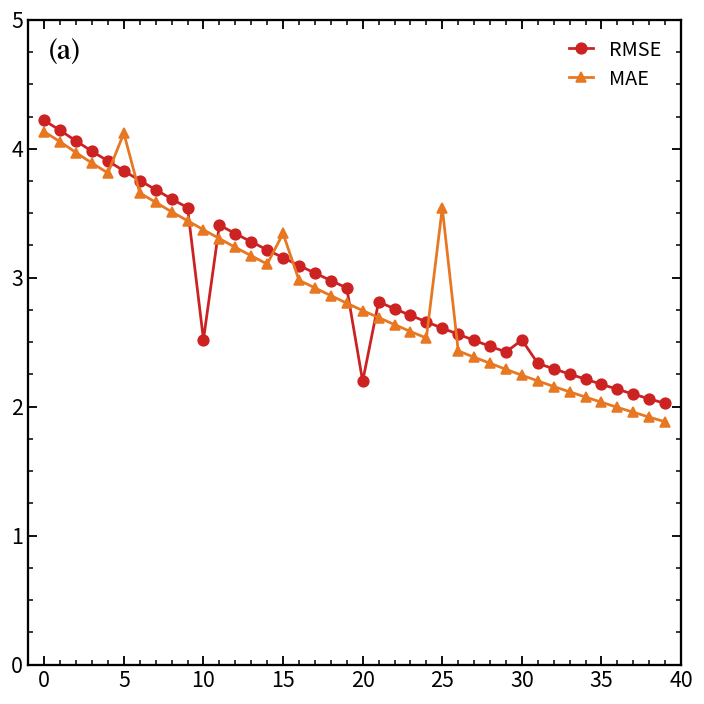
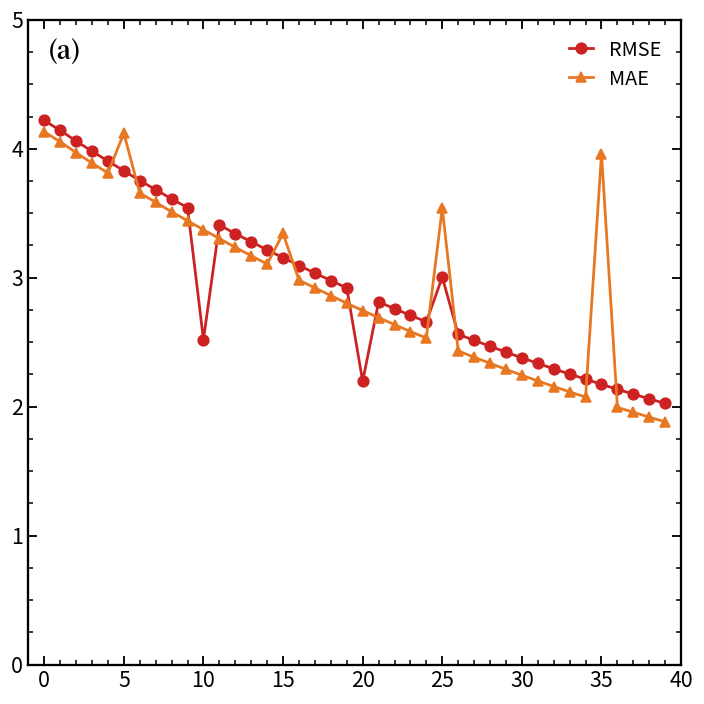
RMSE, 25: 2.61 -> 3.00
RMSE, 30: 2.52 -> 2.38
MAE, 35: 2.03 -> 3.96
